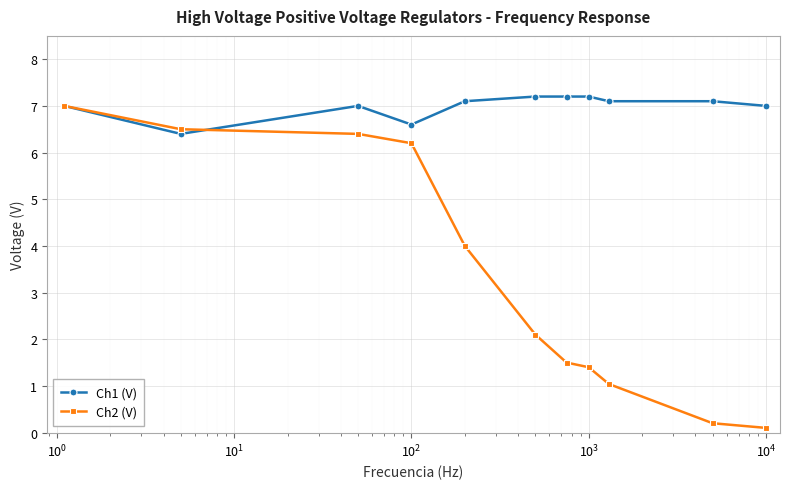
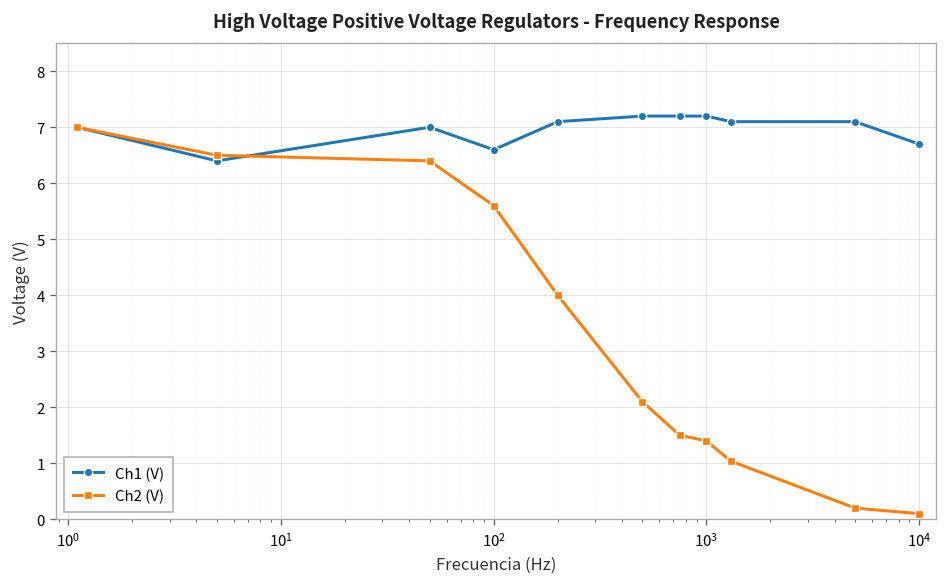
Ch2 (V), 10^2: 6.2 -> 5.6
Ch1 (V), 10^4: 7.0 -> 6.7
